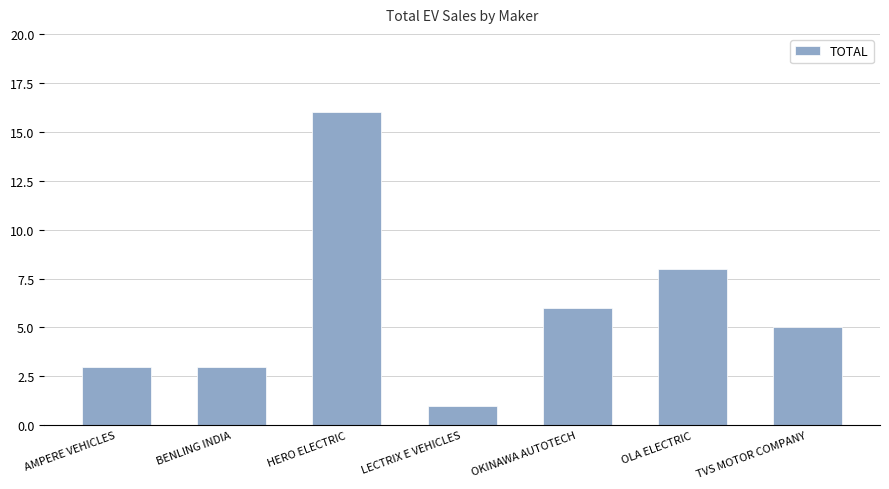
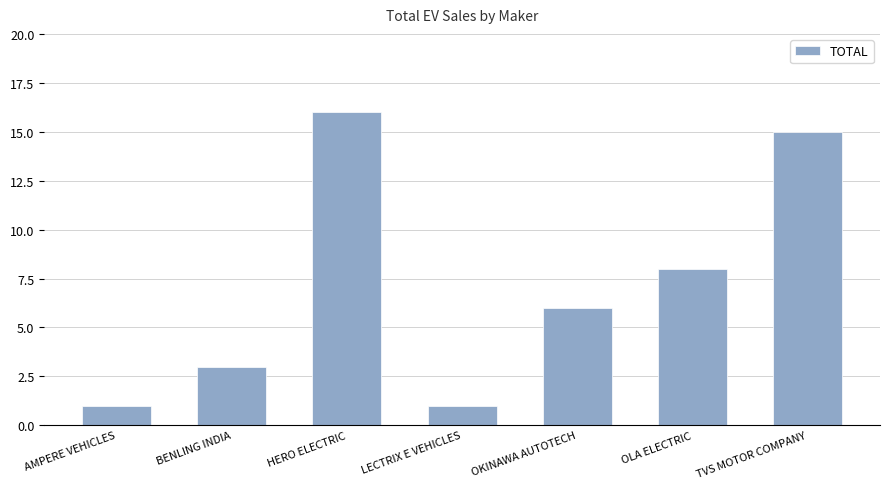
AMPERE VEHICLES: 3 -> 1
TVS MOTOR COMPANY: 5 -> 15
